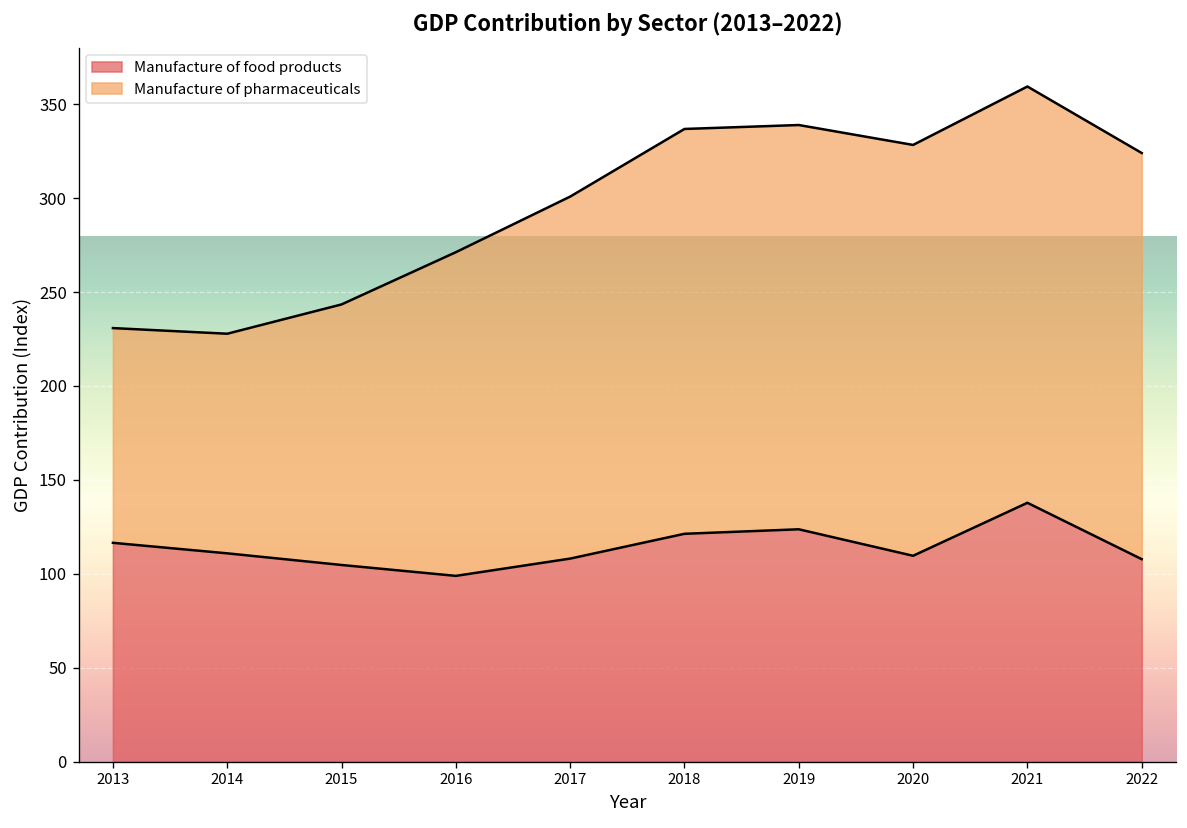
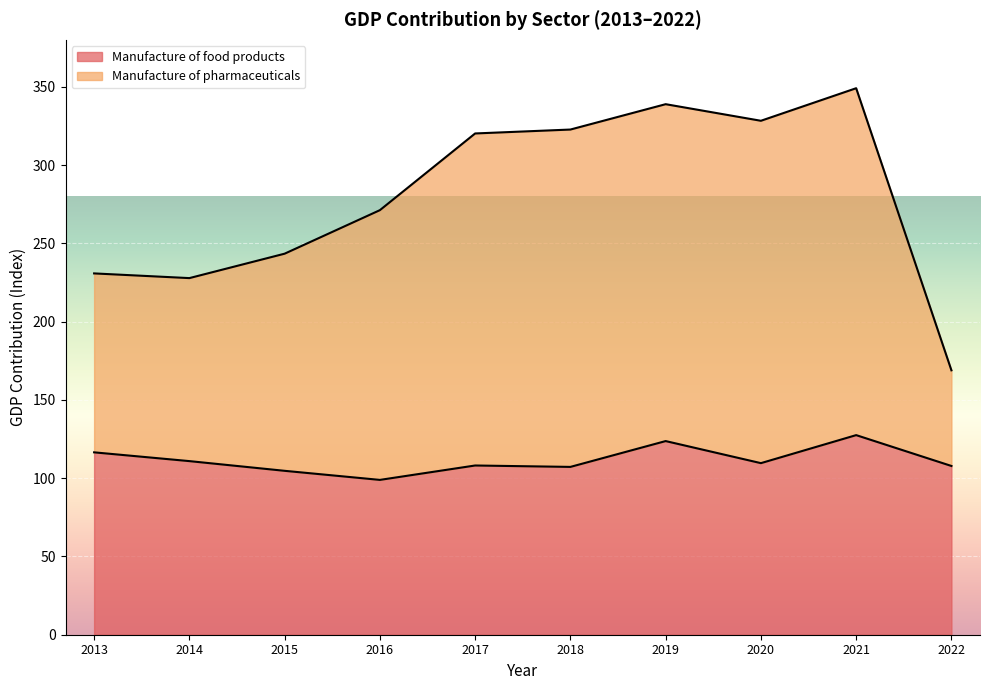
Manufacture of pharmaceuticals, 2017: 193 -> 212
Manufacture of food products, 2018: 121 -> 107
Manufacture of food products, 2021: 138 -> 128
Manufacture of pharmaceuticals, 2022: 216 -> 61
